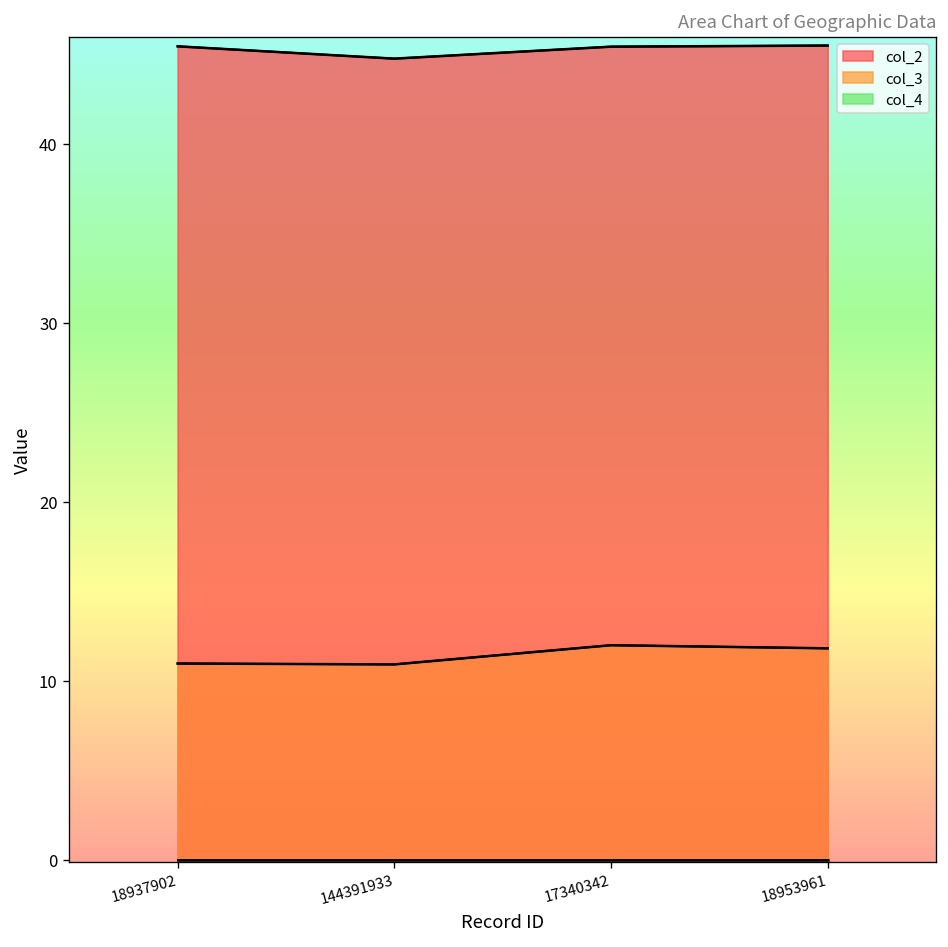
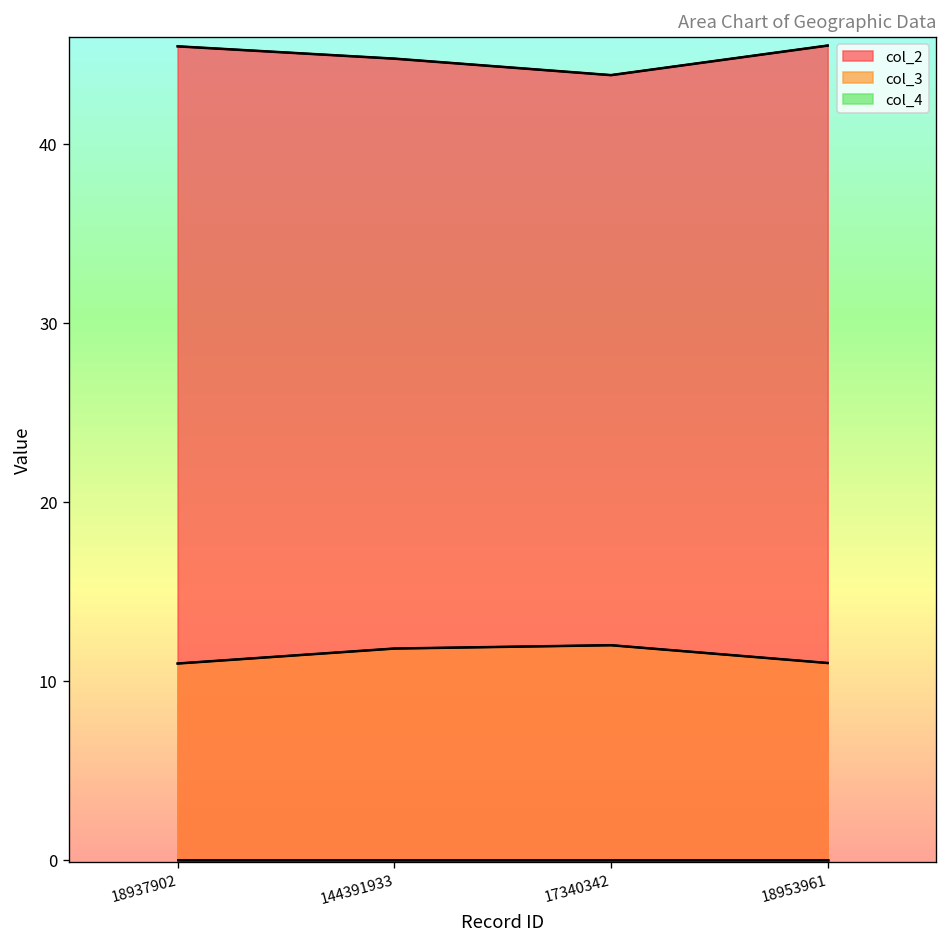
col_3, 144391933: 10.9 -> 11.8
col_2, 17340342: 45.4 -> 43.8
col_3, 18953961: 11.8 -> 11.0
